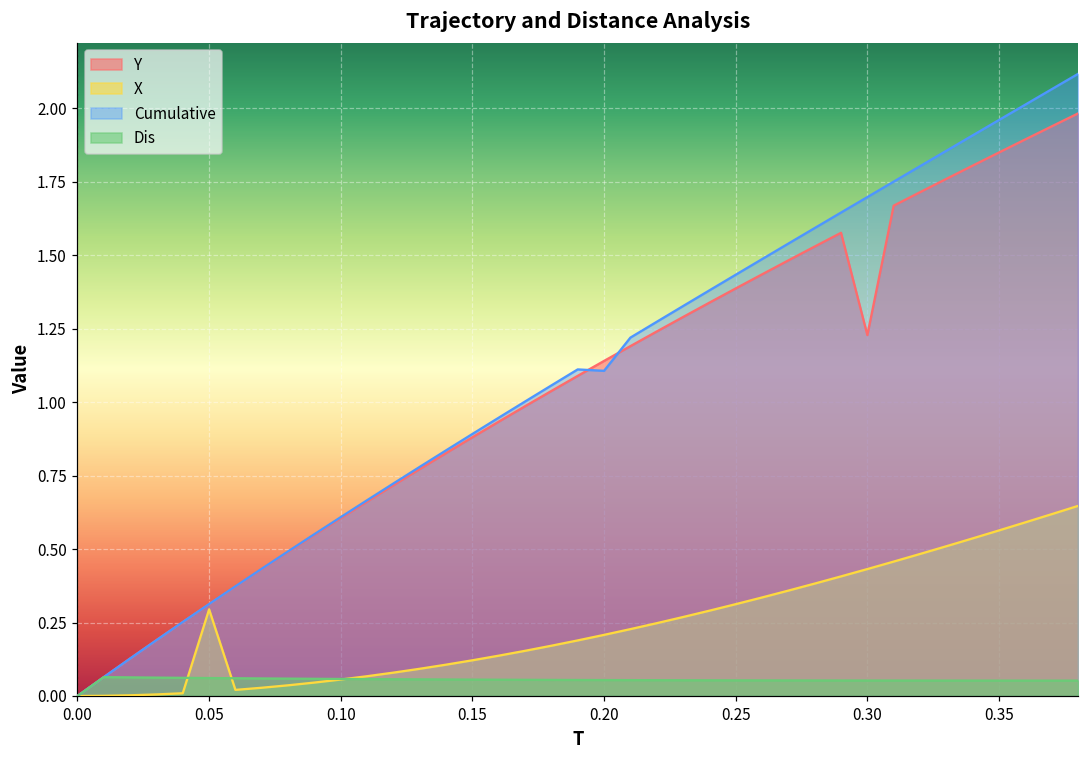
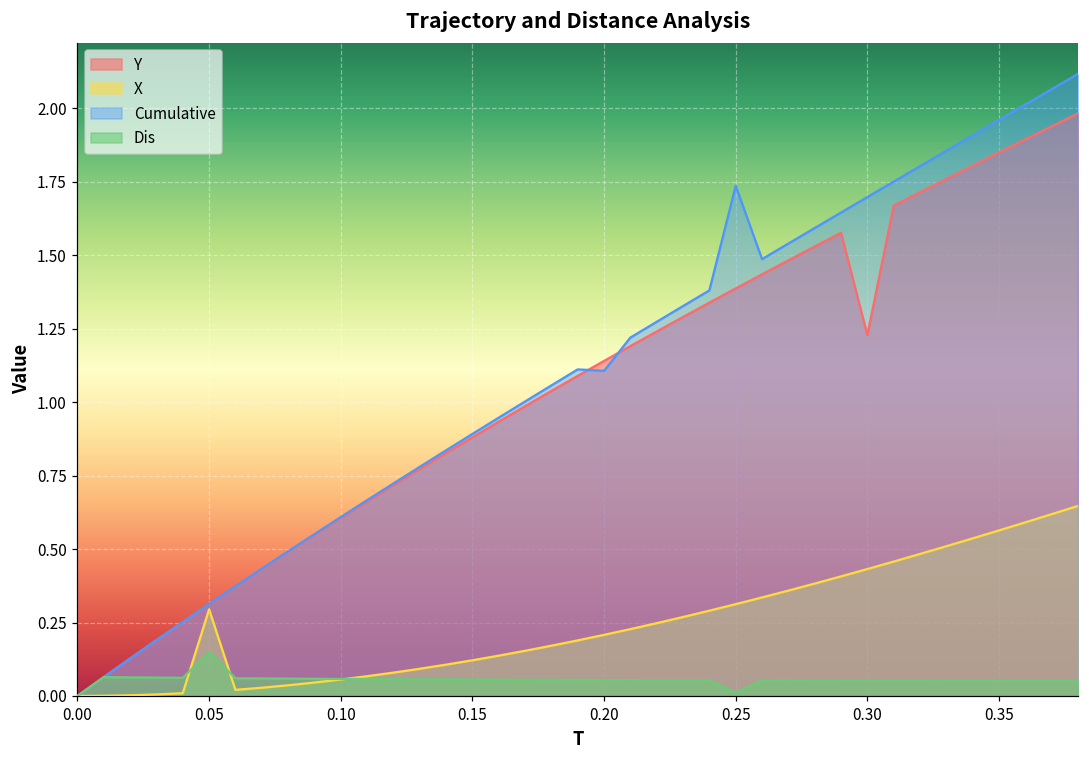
Dis, 0.05: 0.06 -> 0.15
Cumulative, 0.25: 1.43 -> 1.74
Dis, 0.25: 0.05 -> 0.01
